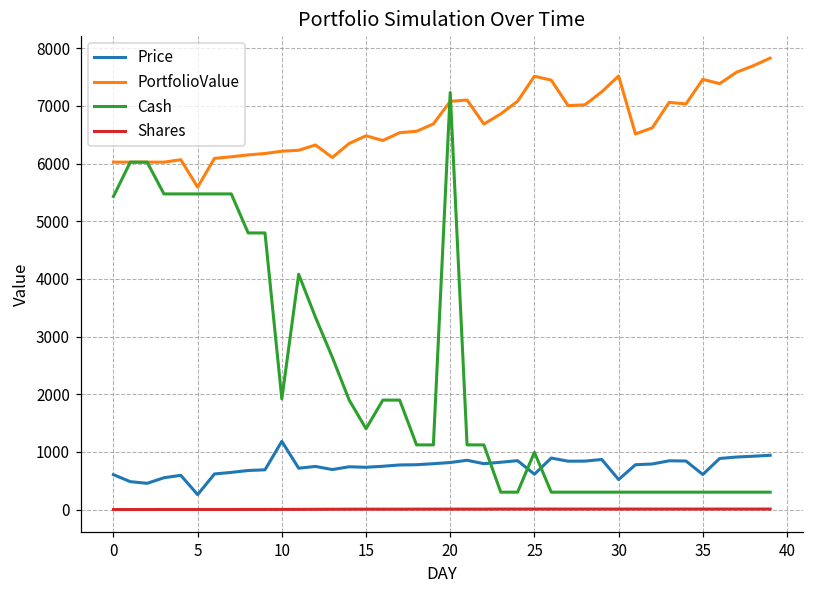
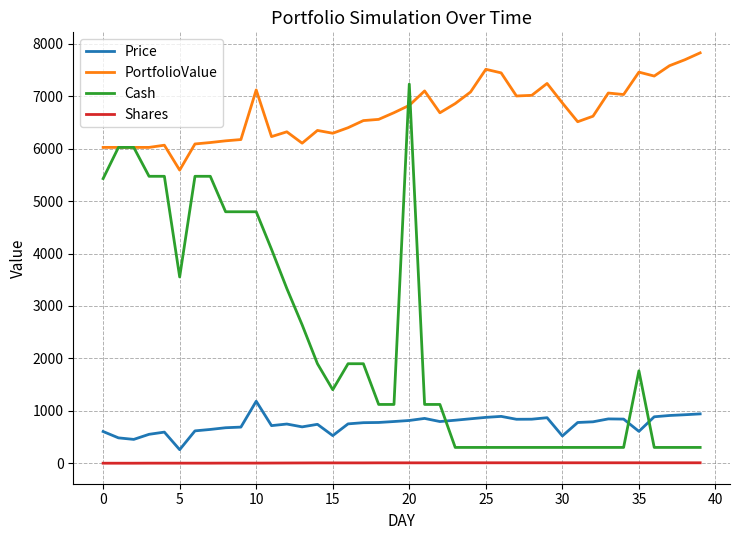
Cash, 5: 5500 -> 3600
PortfolioValue, 10: 6200 -> 7100
Cash, 10: 1900 -> 4800
Price, 15: 700 -> 500
PortfolioValue, 15: 6500 -> 6300
PortfolioValue, 20: 7100 -> 6800
Price, 25: 600 -> 900
Cash, 25: 1000 -> 300
PortfolioValue, 30: 7500 -> 6900
Cash, 35: 300 -> 1800
